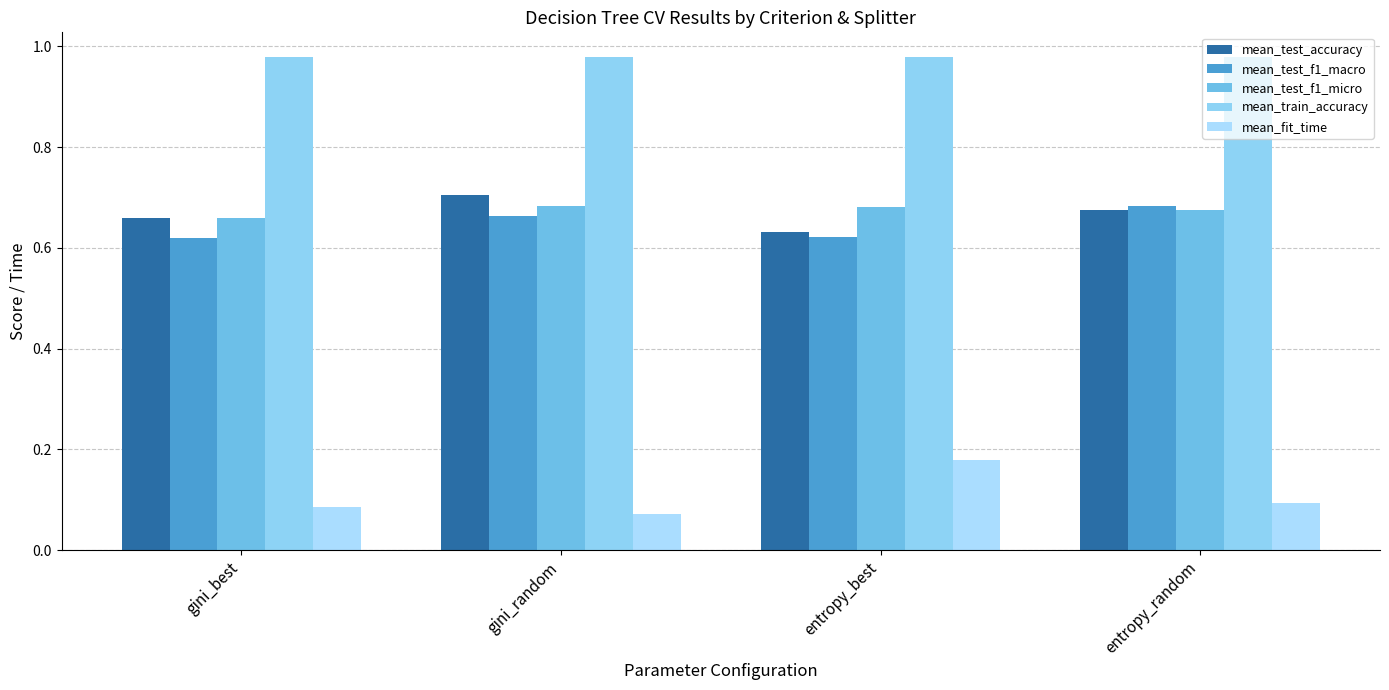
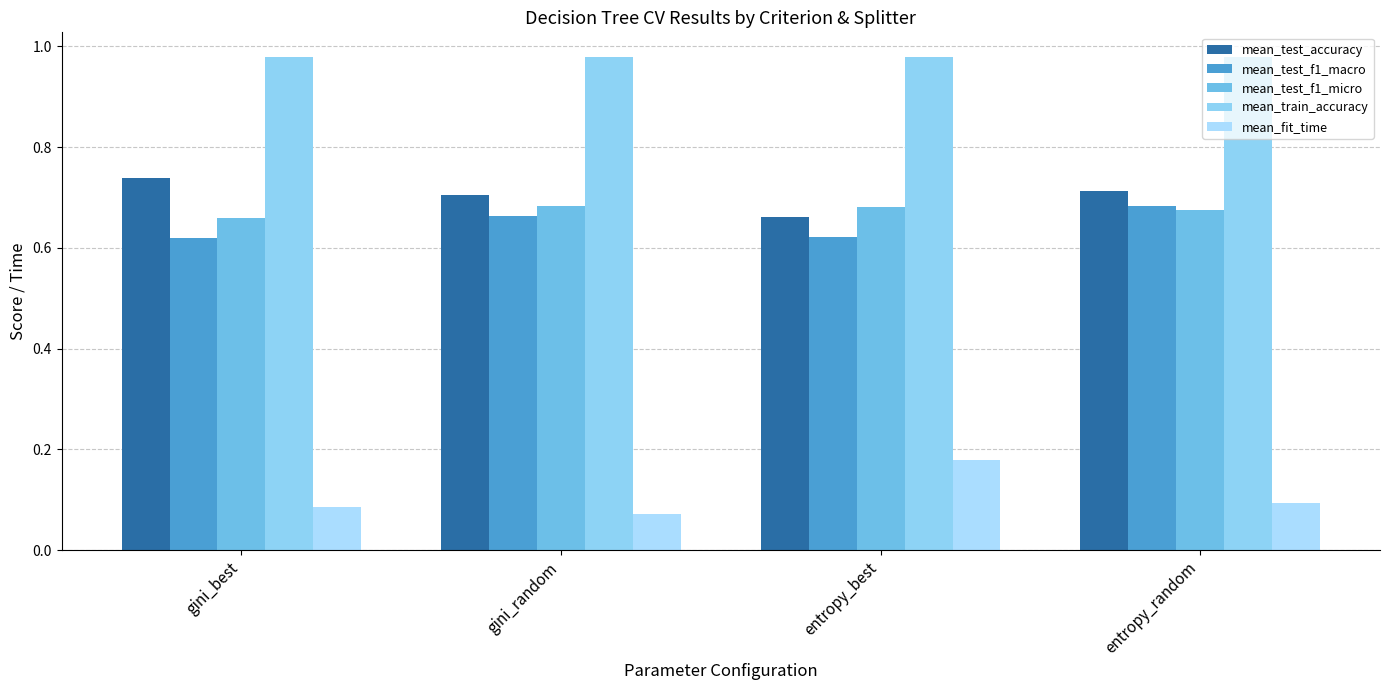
mean_test_accuracy, gini_best: 0.66 -> 0.74
mean_test_accuracy, entropy_best: 0.63 -> 0.66
mean_test_accuracy, entropy_random: 0.68 -> 0.71
